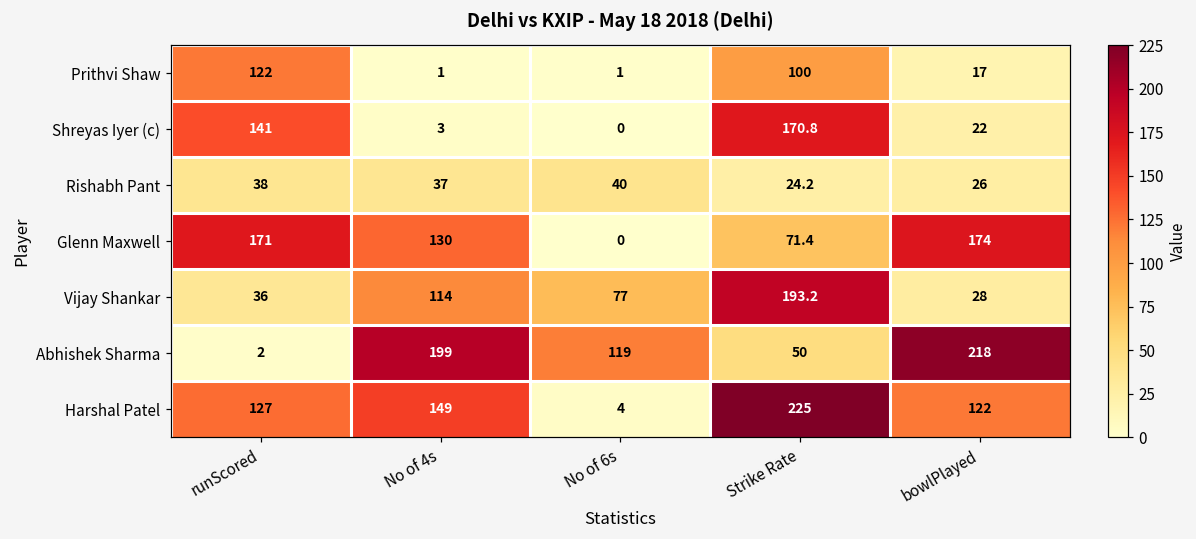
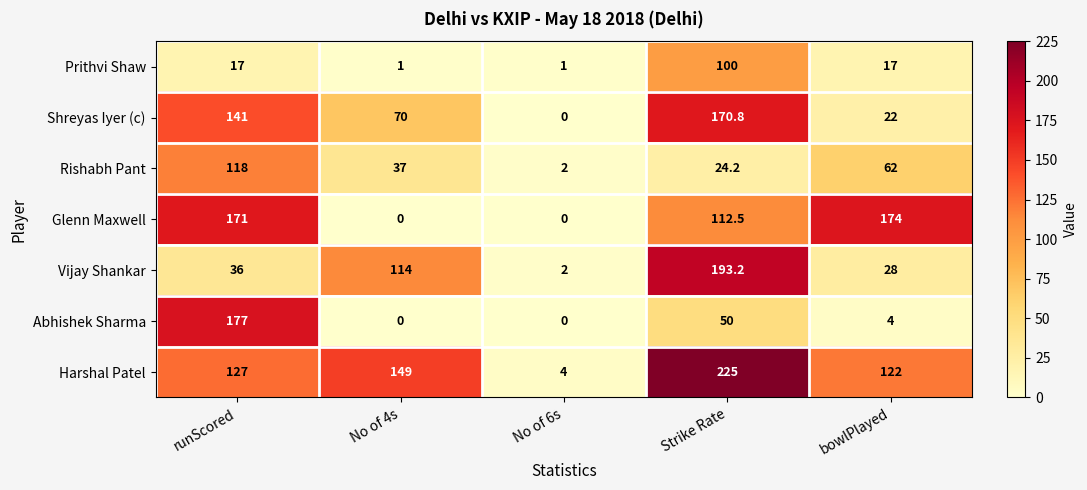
Prithvi Shaw, runScored: 122 -> 17
Shreyas Iyer (c), No of 4s: 3 -> 70
Rishabh Pant, runScored: 38 -> 118
Rishabh Pant, No of 6s: 40 -> 2
Rishabh Pant, bowlPlayed: 26 -> 62
Glenn Maxwell, No of 4s: 130 -> 0
Glenn Maxwell, Strike Rate: 71.4 -> 112.5
Vijay Shankar, No of 6s: 77 -> 2
Abhishek Sharma, runScored: 2 -> 177
Abhishek Sharma, No of 4s: 199 -> 0
Abhishek Sharma, No of 6s: 119 -> 0
Abhishek Sharma, bowlPlayed: 218 -> 4
